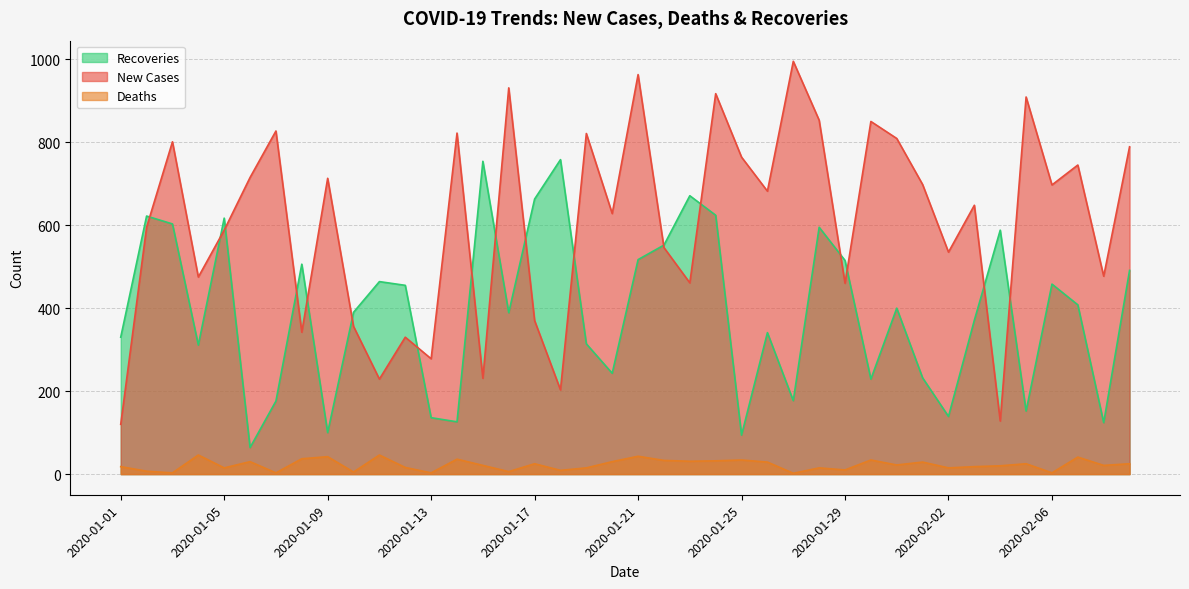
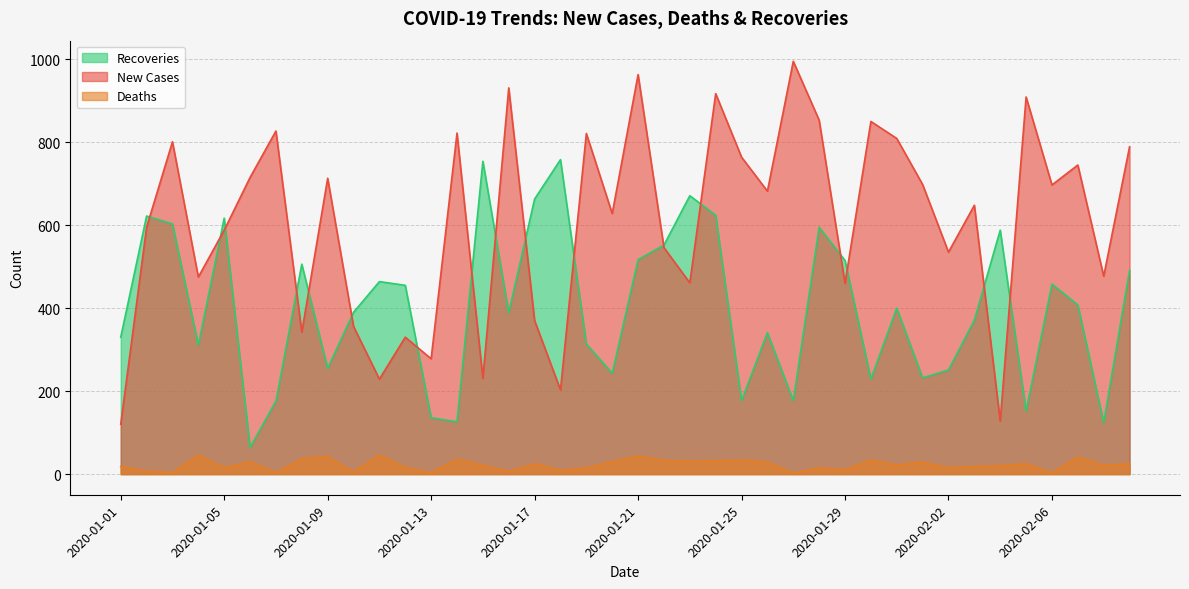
Recoveries, 2020-01-09: 100 -> 260
Recoveries, 2020-01-25: 90 -> 180
Recoveries, 2020-02-02: 140 -> 250
